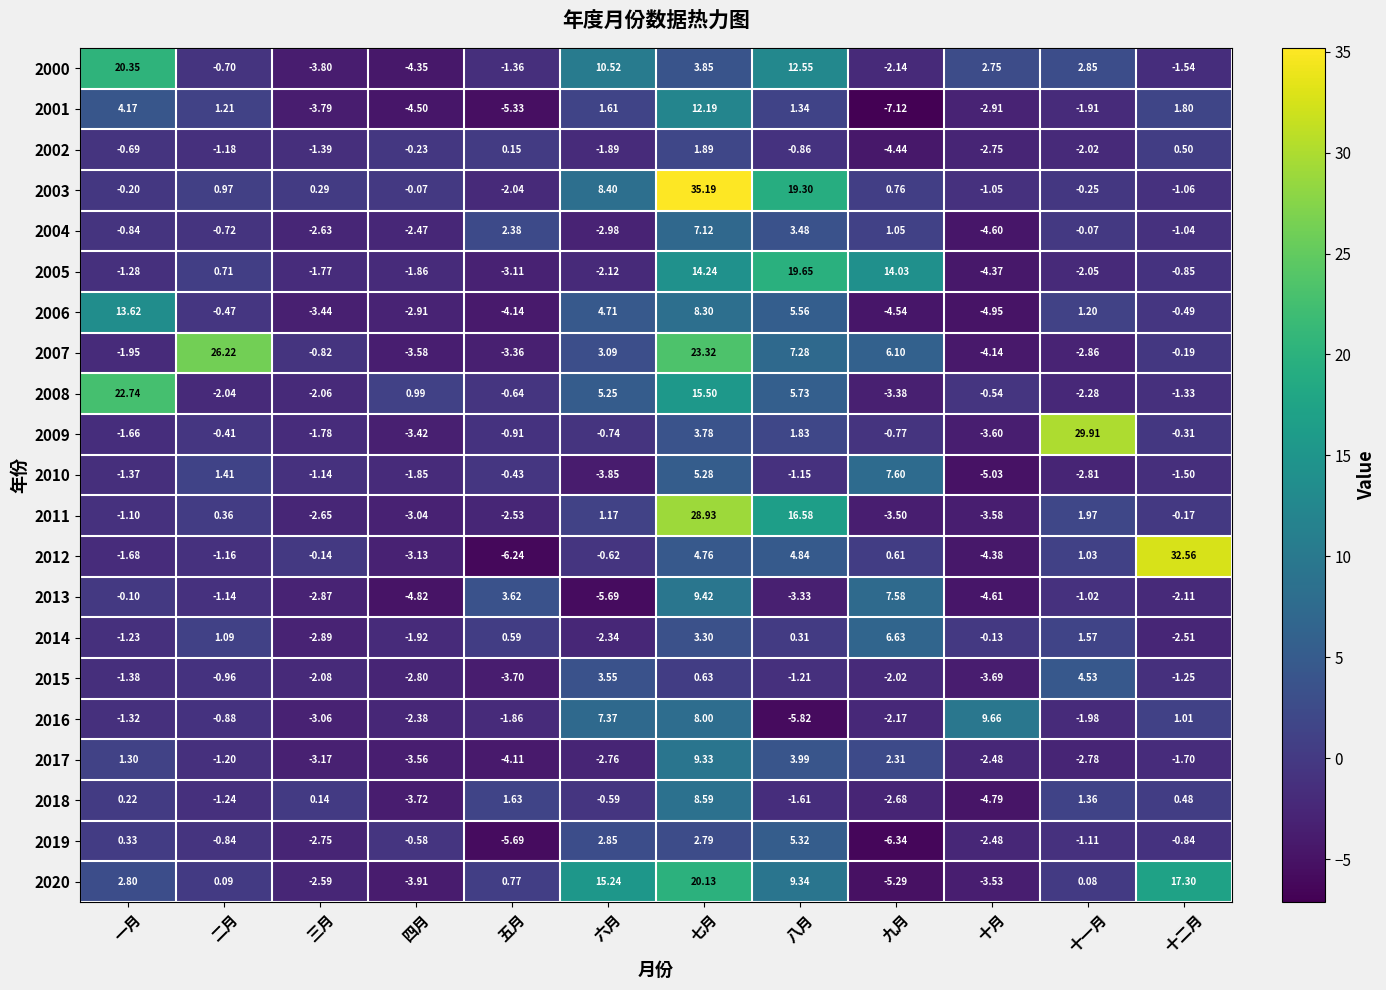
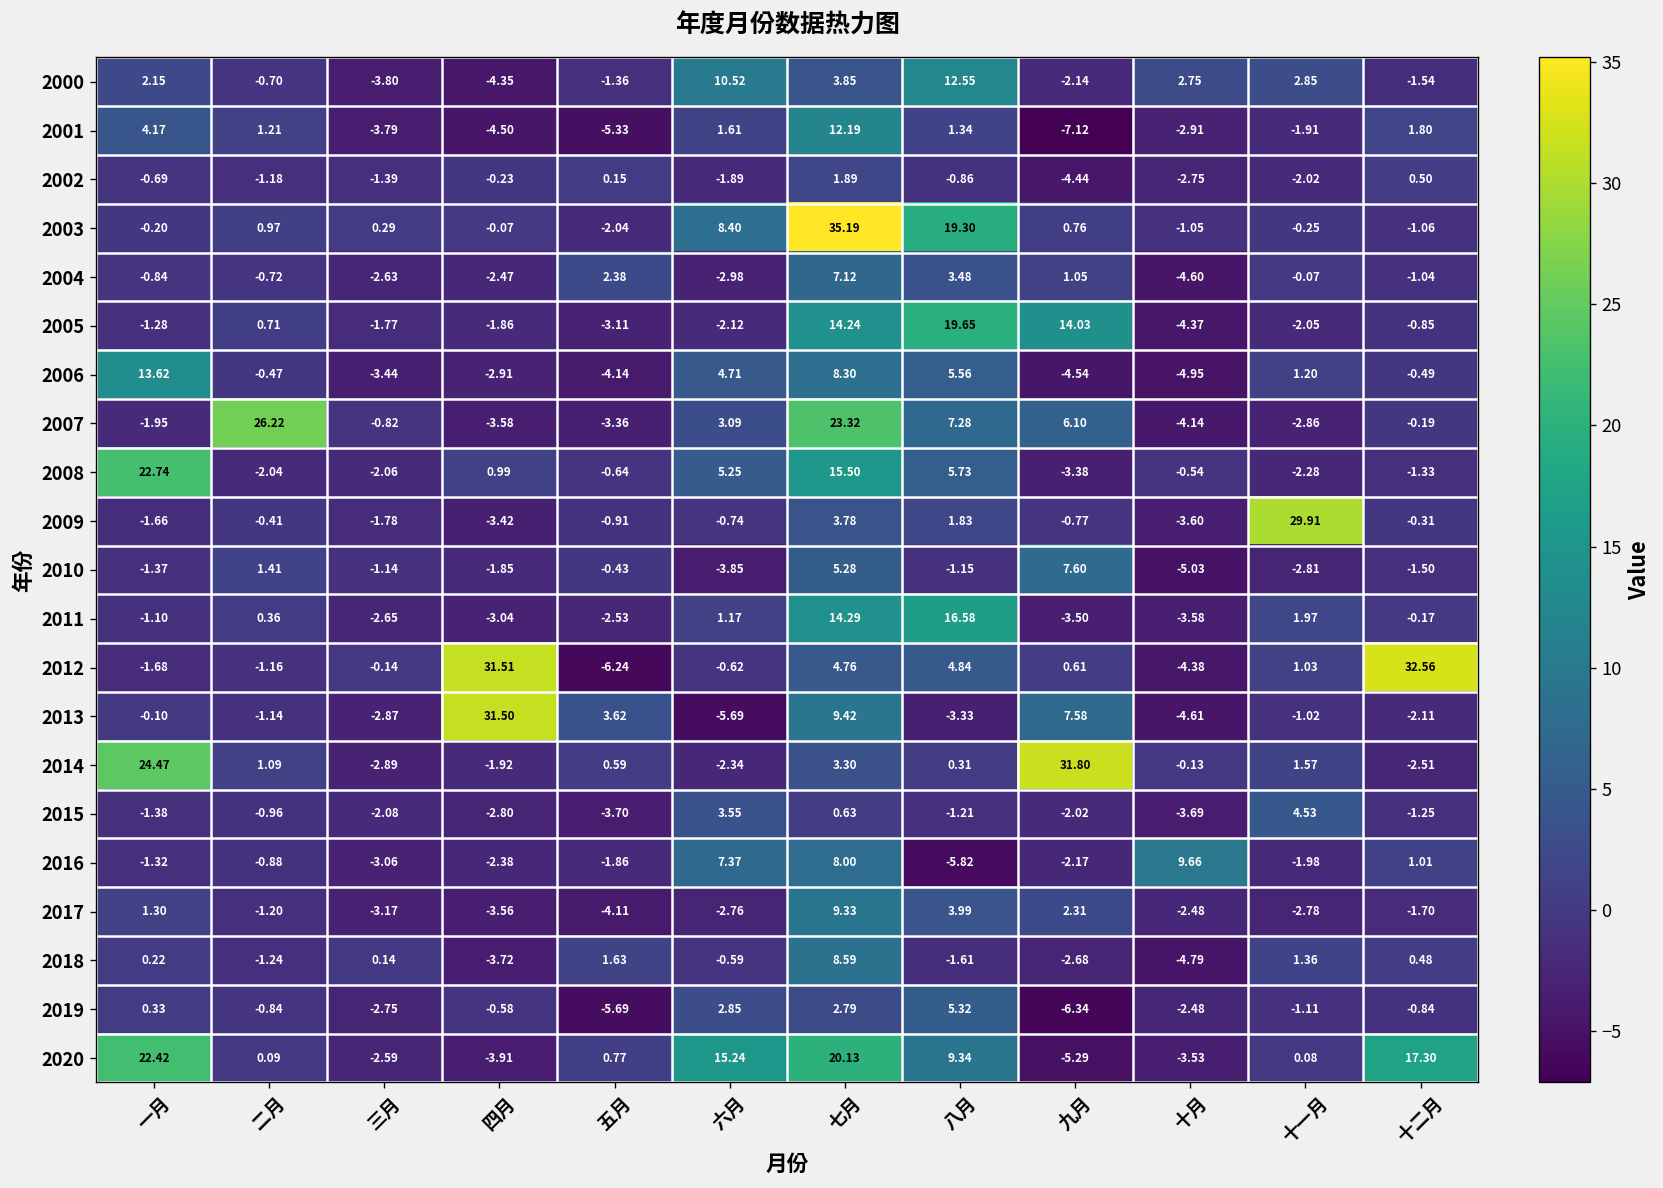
2000, 一月: 20.35 -> 2.15
2011, 七月: 28.93 -> 14.29
2012, 四月: -3.13 -> 31.51
2013, 四月: -4.82 -> 31.50
2014, 一月: -1.23 -> 24.47
2014, 九月: 6.63 -> 31.80
2020, 一月: 2.80 -> 22.42
